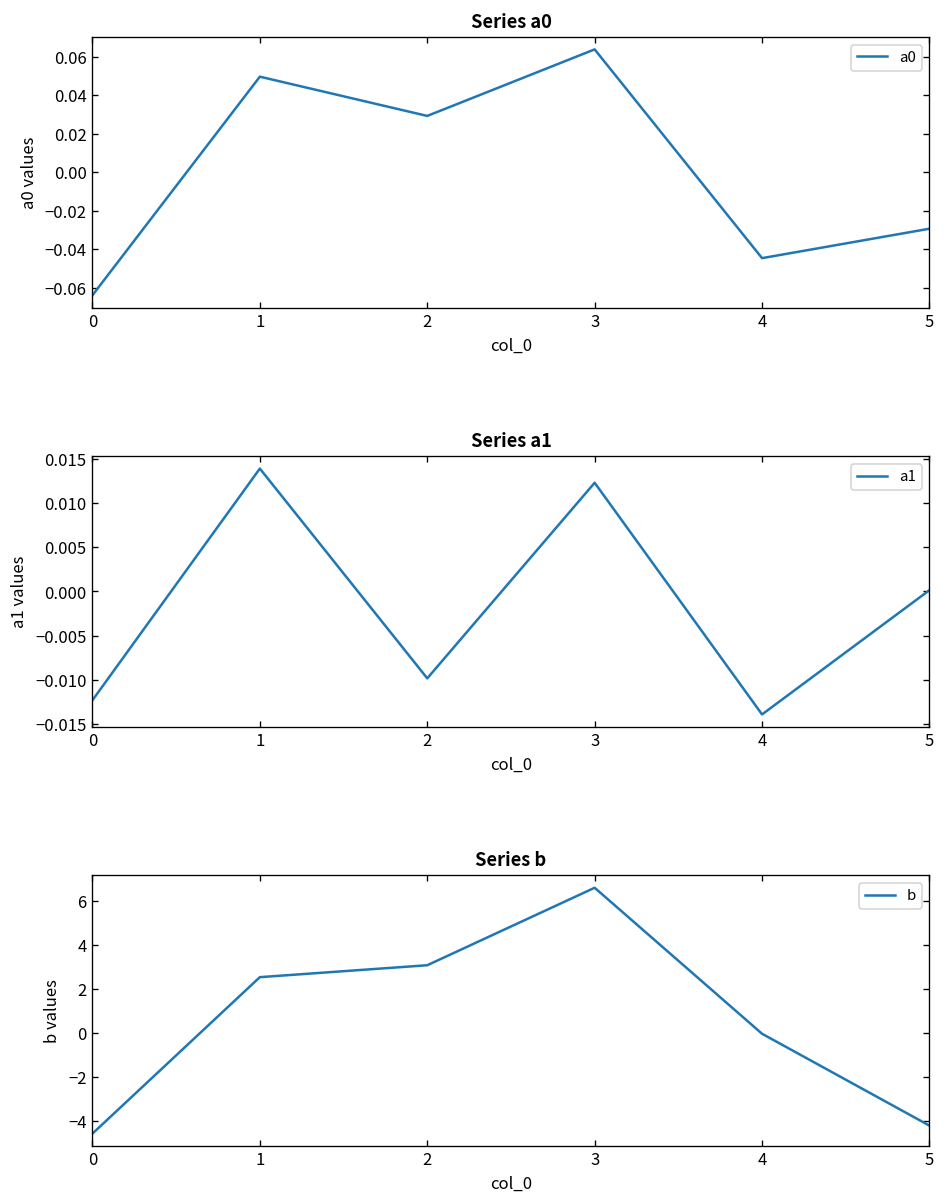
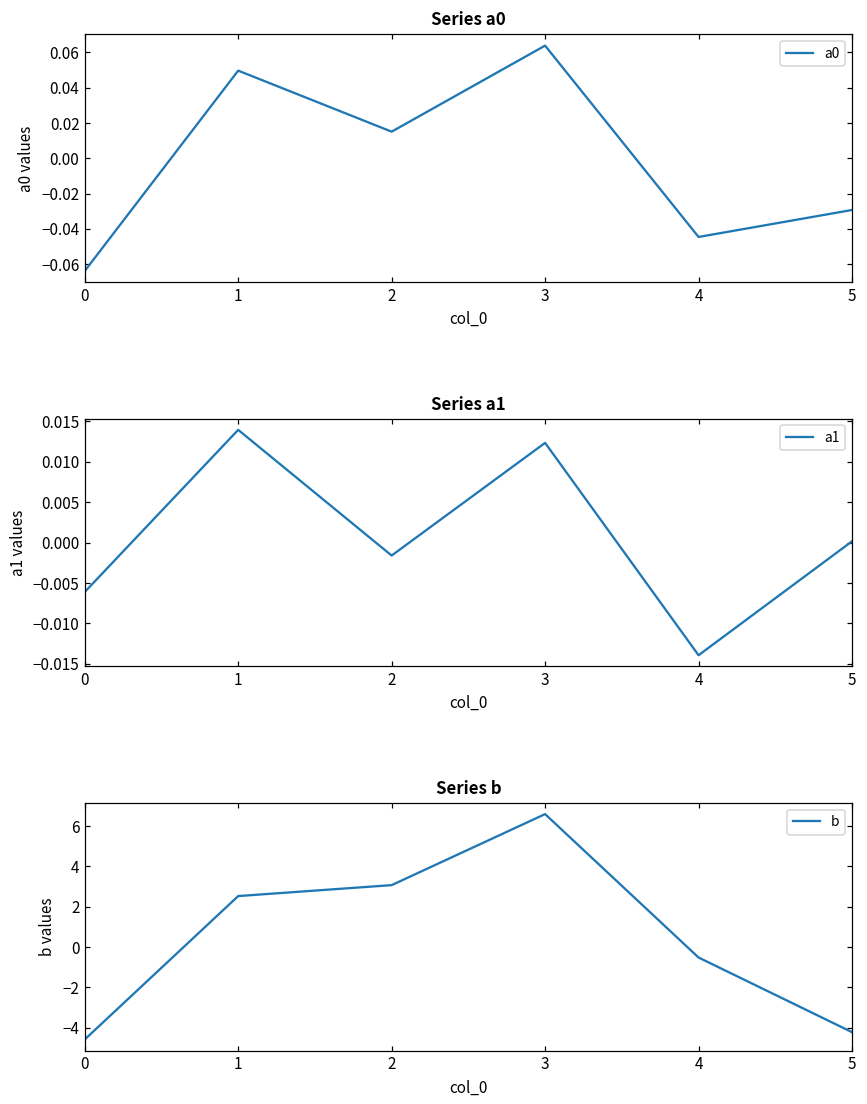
Series a0, 2: 0.029 -> 0.015
Series a1, 0: -0.012 -> -0.006
Series a1, 2: -0.010 -> -0.002
Series b, 4: 0.0 -> -0.5
